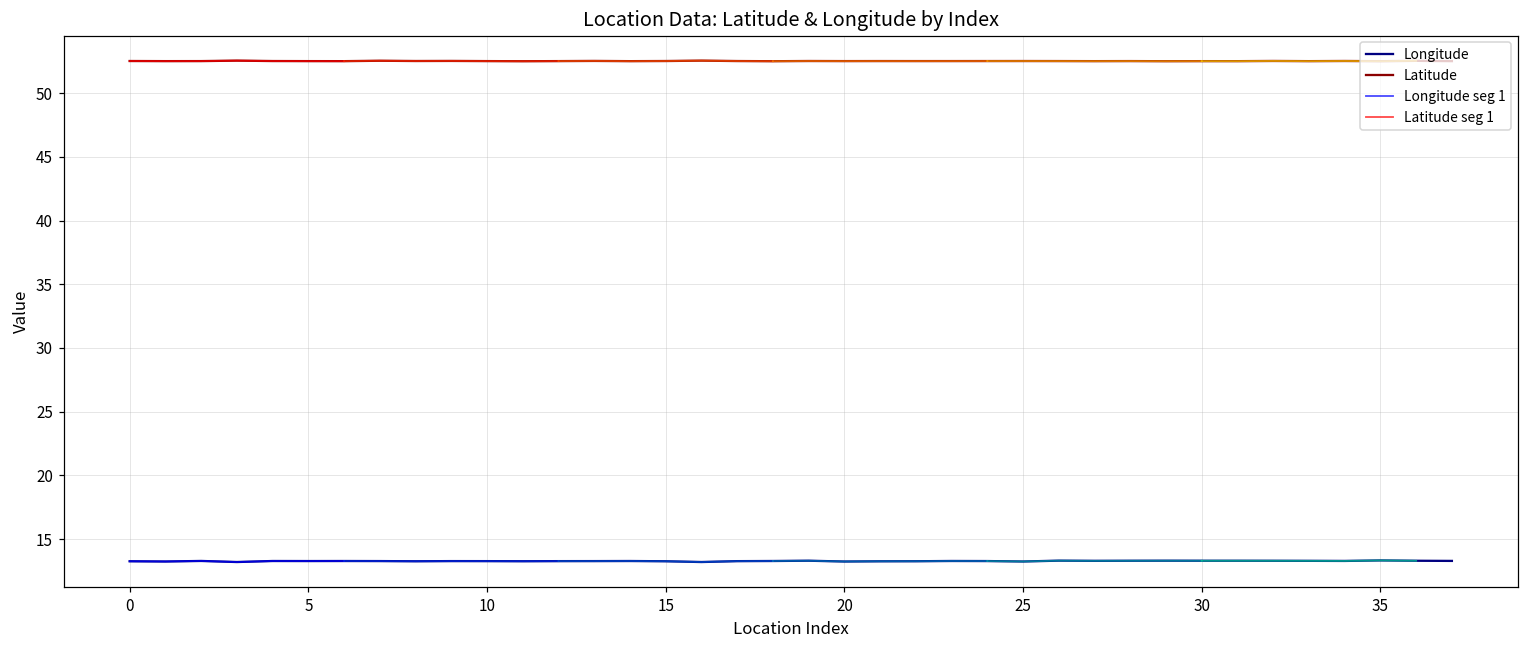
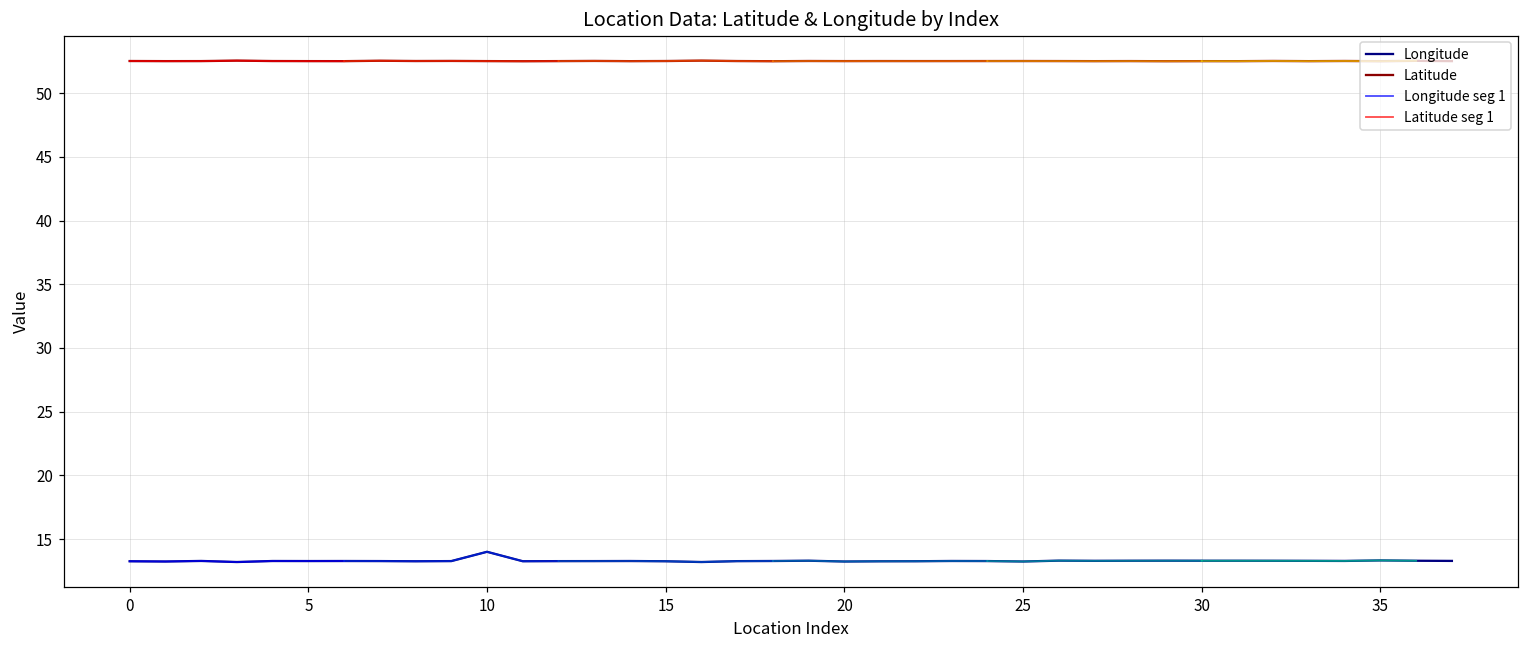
Longitude, 10: 13.3 -> 14.0
